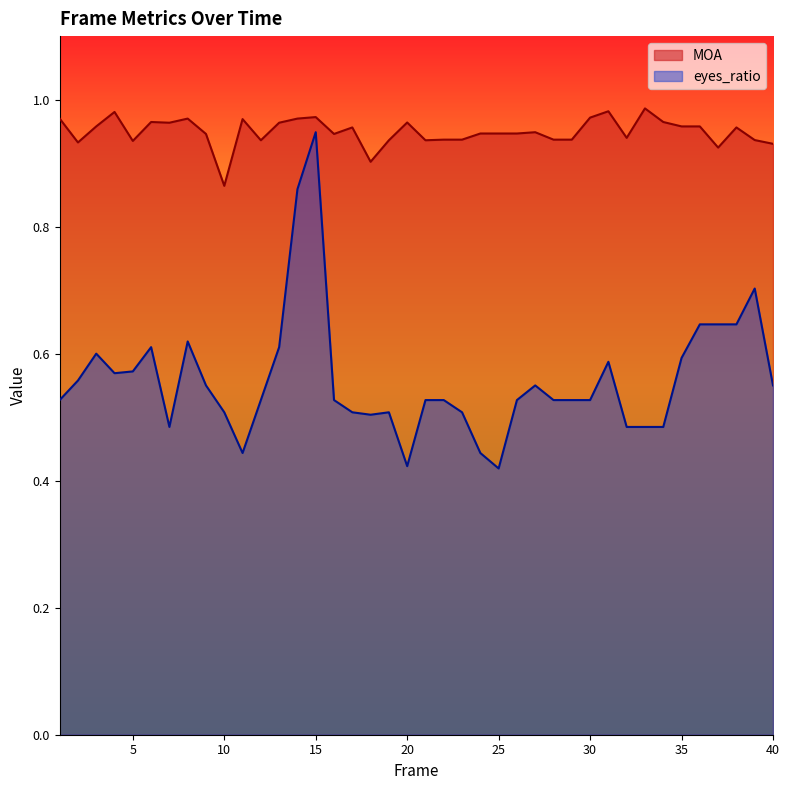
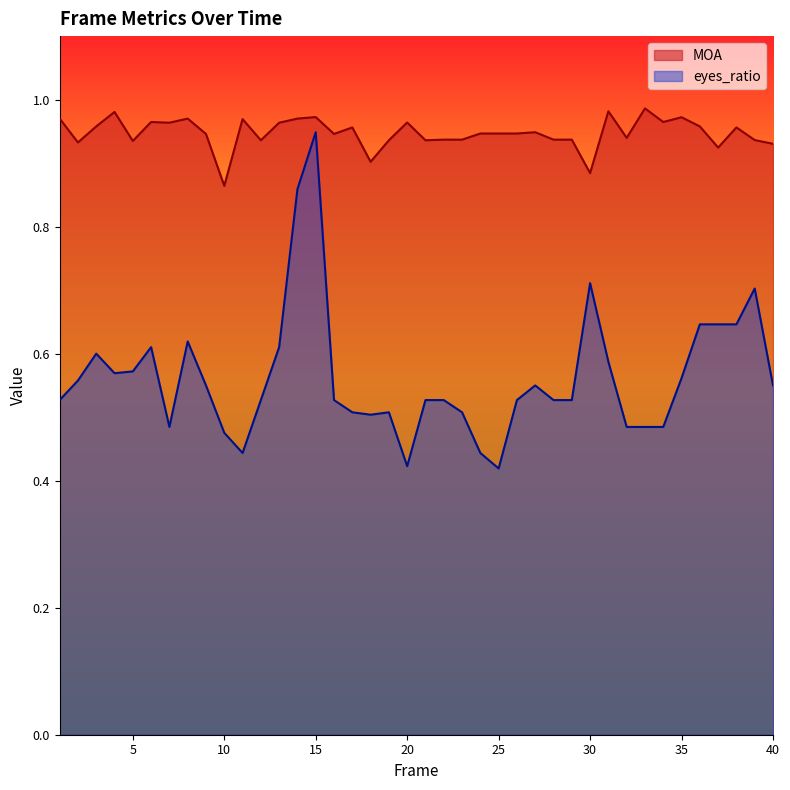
eyes_ratio, 10: 0.51 -> 0.48
MOA, 30: 0.97 -> 0.88
eyes_ratio, 30: 0.53 -> 0.71
MOA, 35: 0.96 -> 0.97
eyes_ratio, 35: 0.59 -> 0.56
